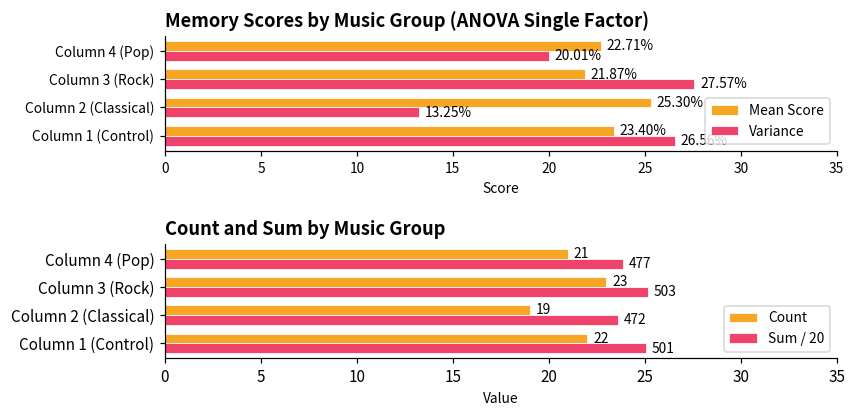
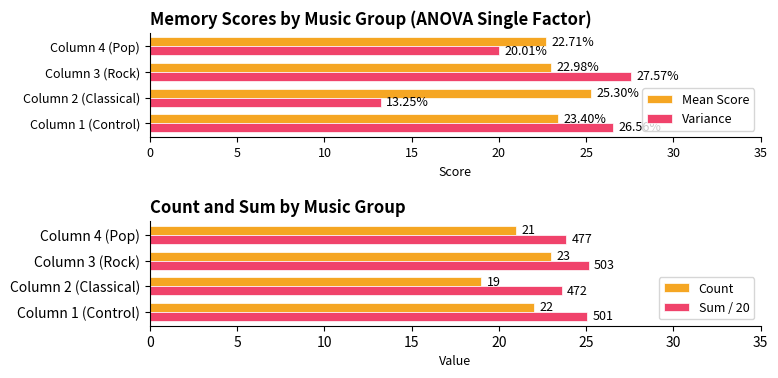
Memory Scores by Music Group (ANOVA Single Factor), Mean Score, Column 3 (Rock): 21.87% -> 22.98%
